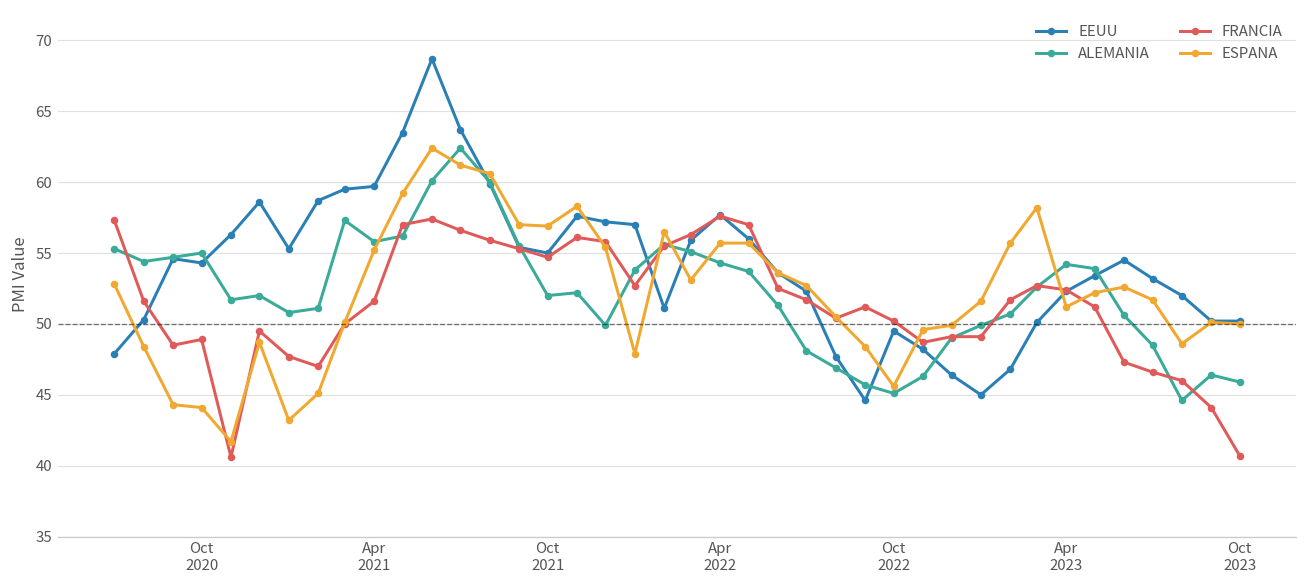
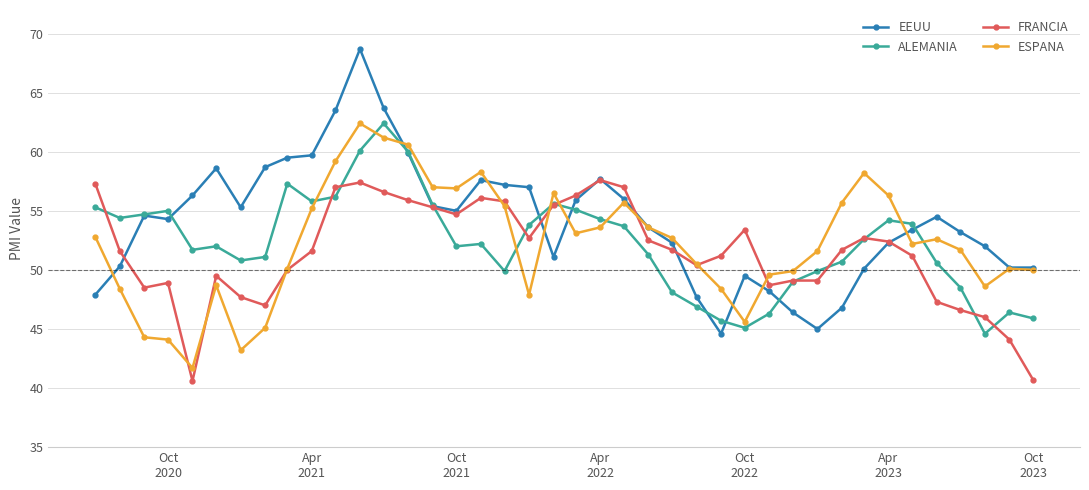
ESPANA, Apr 2022: 55.7 -> 53.6
FRANCIA, Oct 2022: 50.2 -> 53.4
ESPANA, Apr 2023: 51.2 -> 56.3
